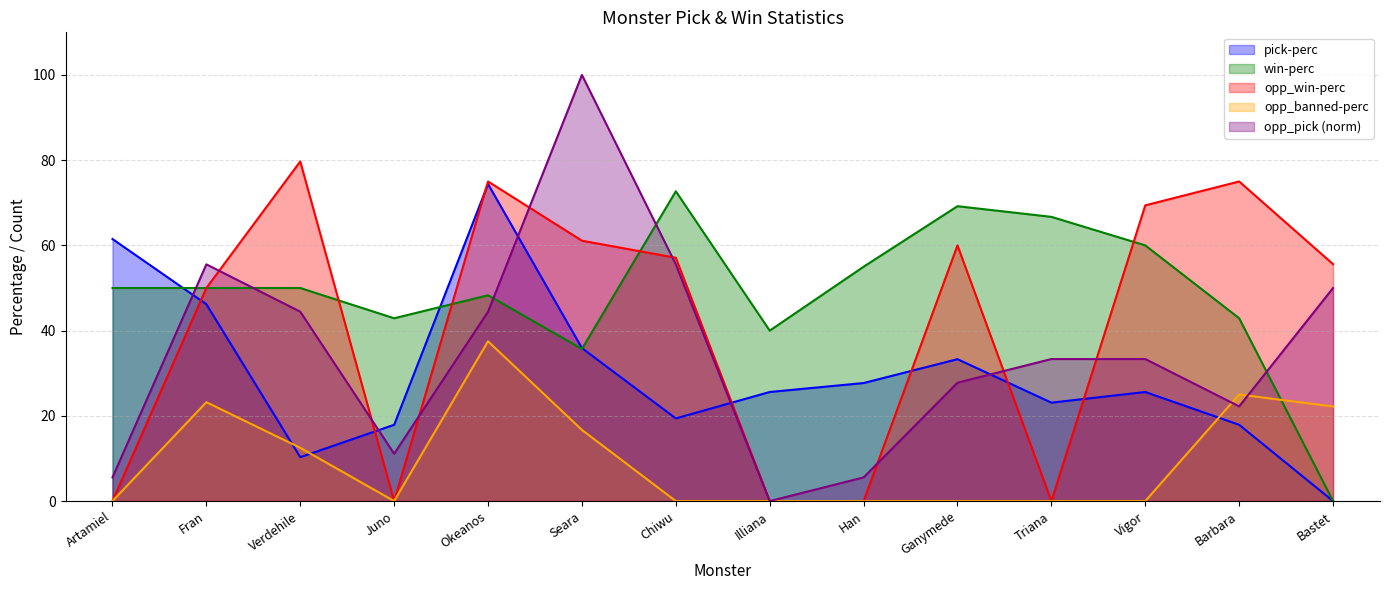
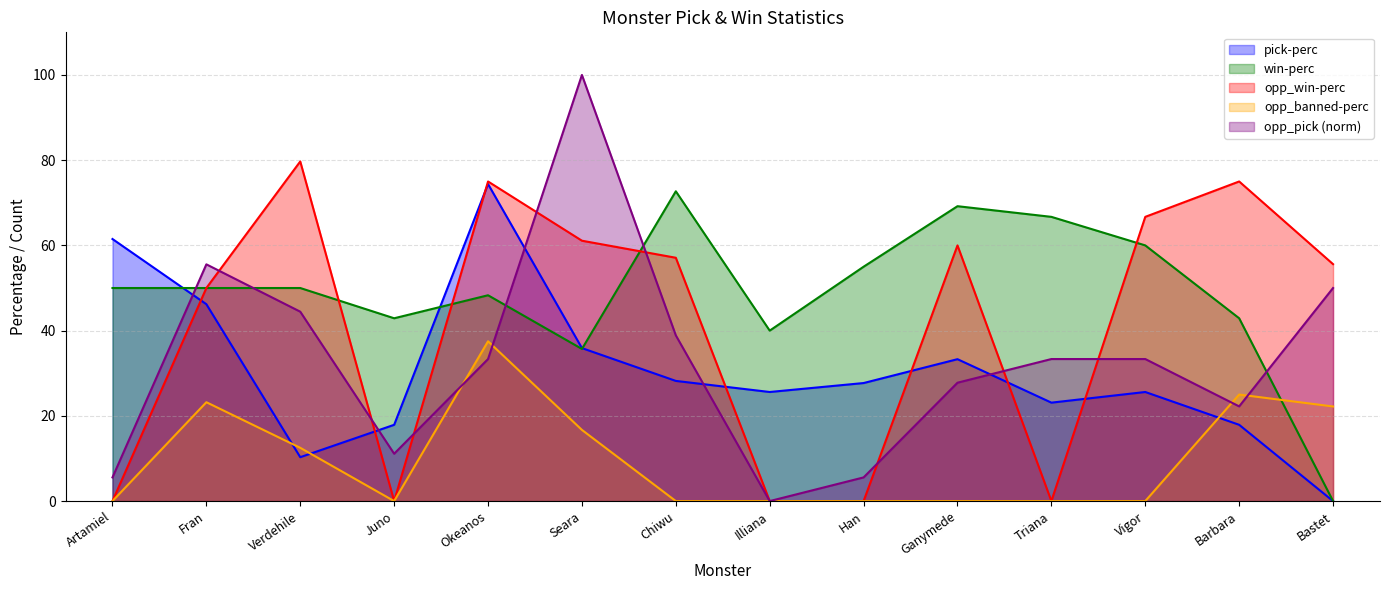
opp_pick (norm), Okeanos: 44 -> 33
pick-perc, Chiwu: 19 -> 28
opp_pick (norm), Chiwu: 56 -> 39
opp_win-perc, Vigor: 69 -> 67
